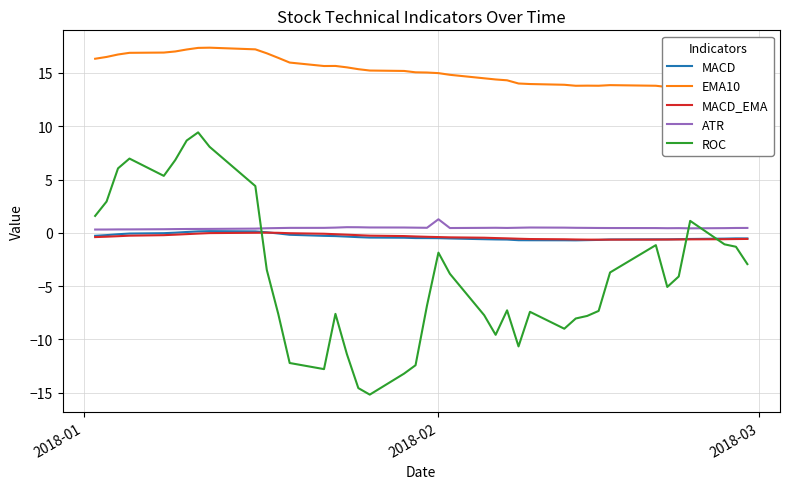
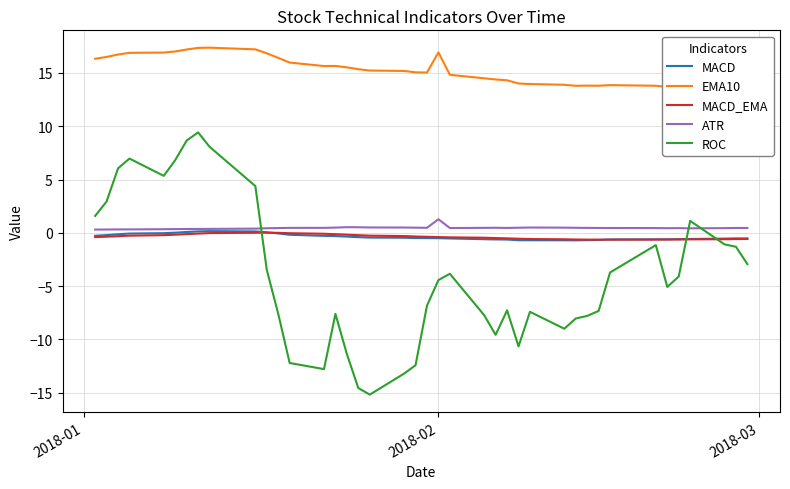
EMA10, 2018-02: 15.0 -> 16.9
ROC, 2018-02: -1.9 -> -4.4
